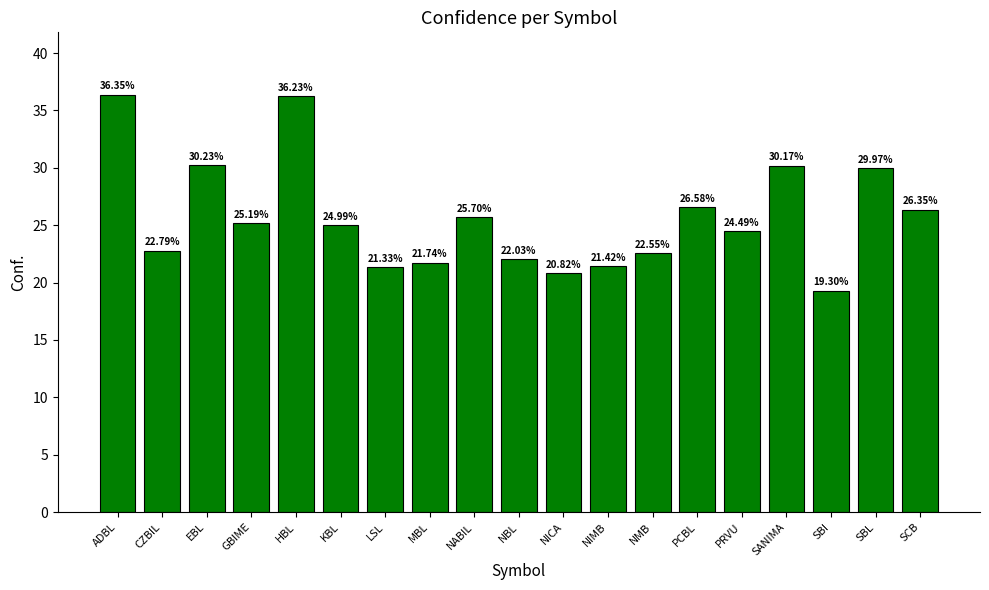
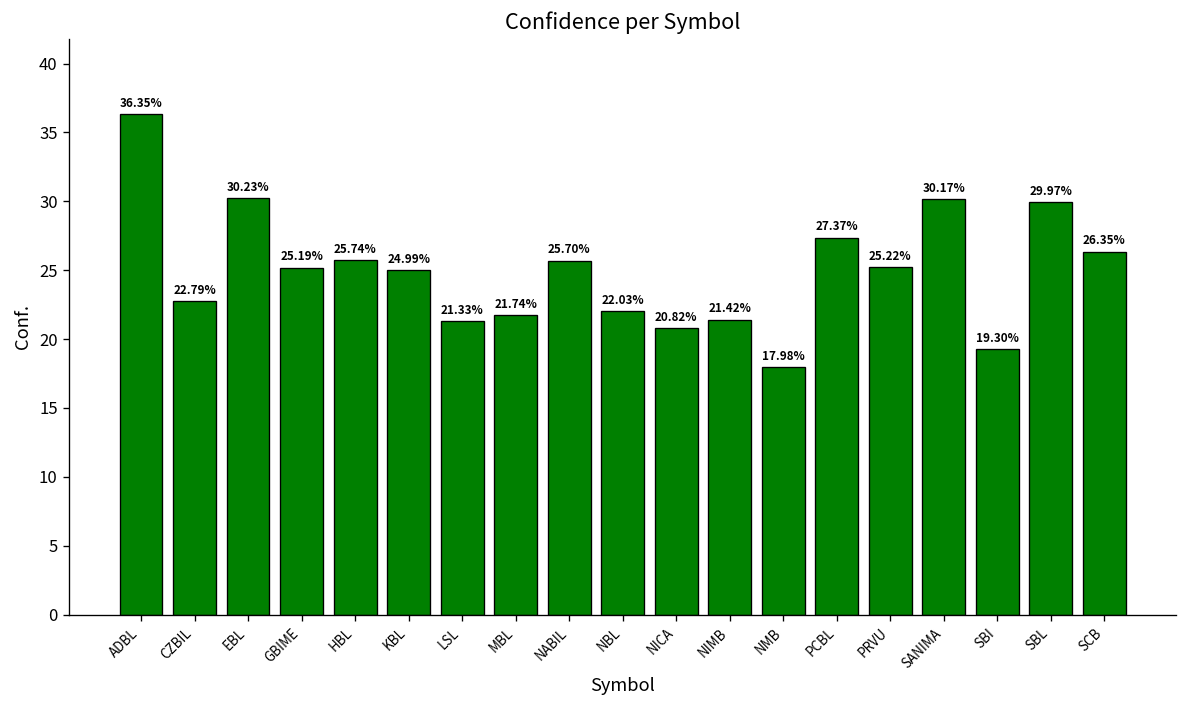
HBL: 36.23% -> 25.74%
NMB: 22.55% -> 17.98%
PCBL: 26.58% -> 27.37%
PRVU: 24.49% -> 25.22%
